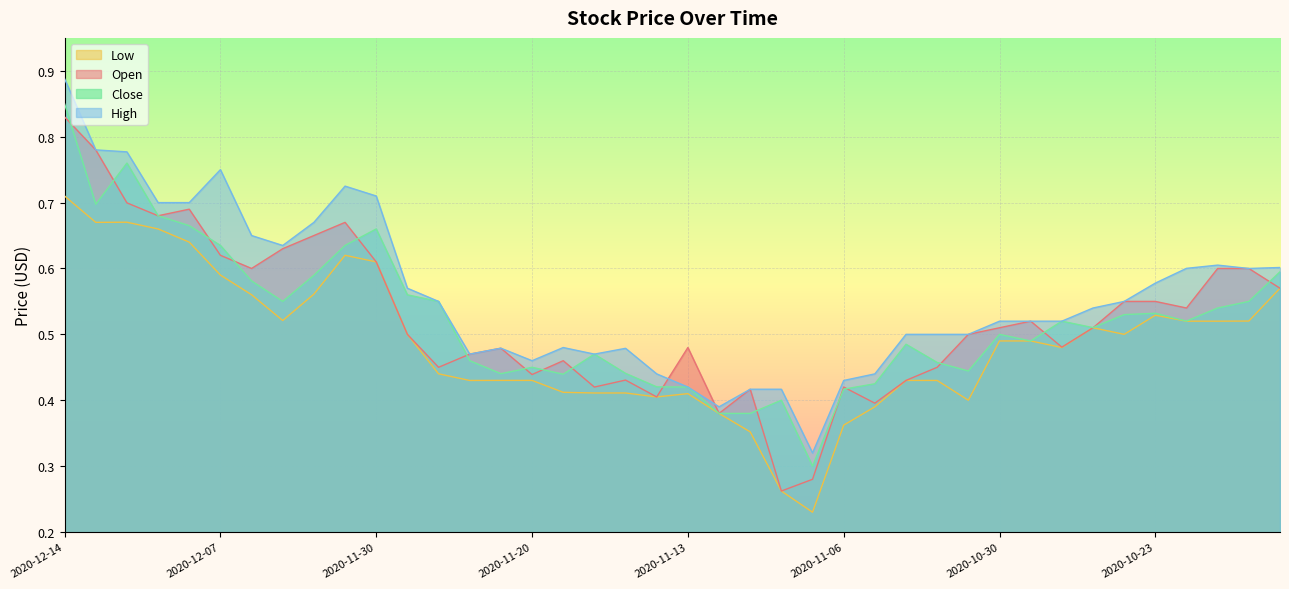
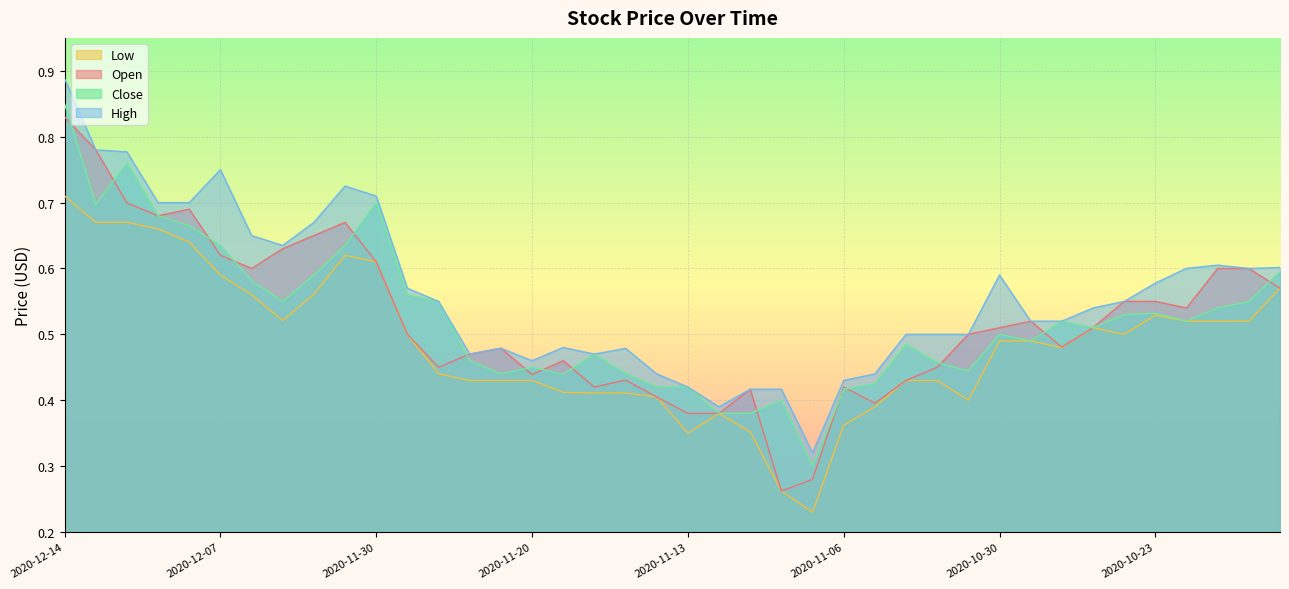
Close, 2020-11-30: 0.66 -> 0.70
Low, 2020-11-13: 0.41 -> 0.35
Open, 2020-11-13: 0.48 -> 0.38
High, 2020-10-30: 0.52 -> 0.59
